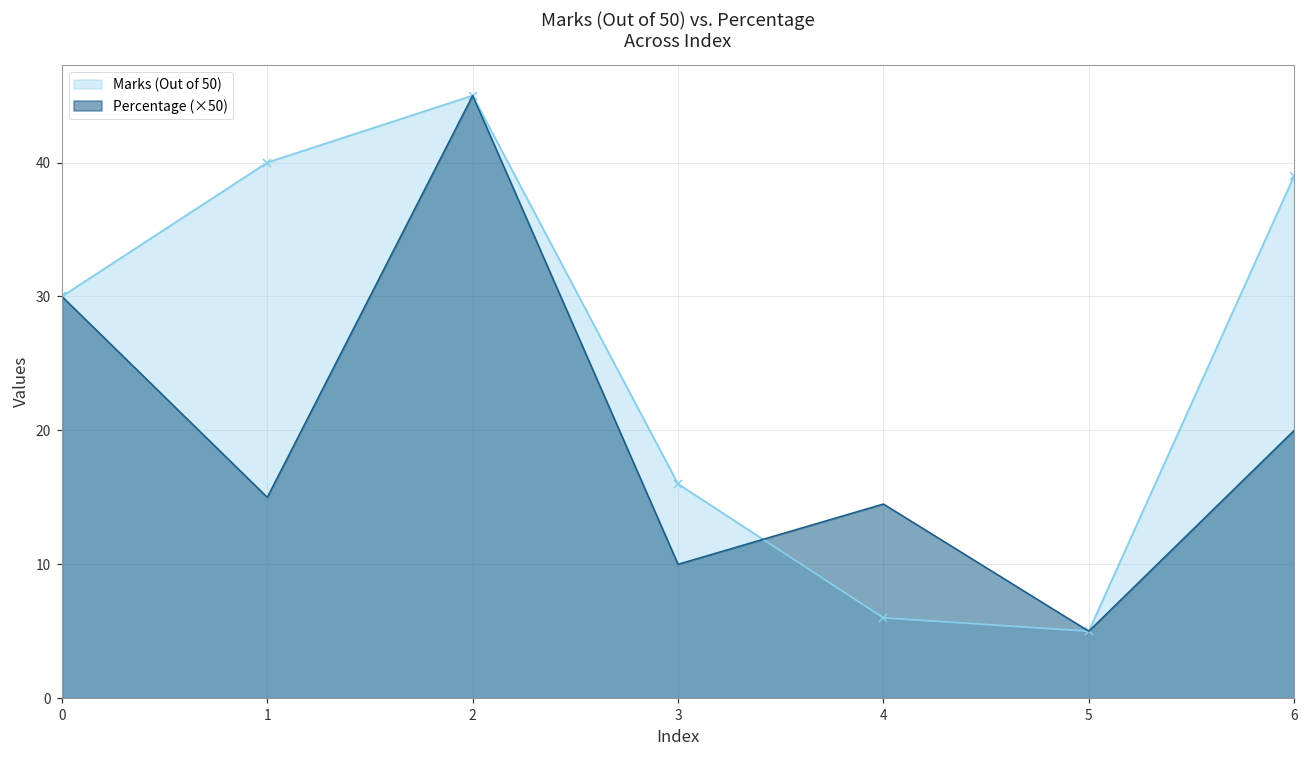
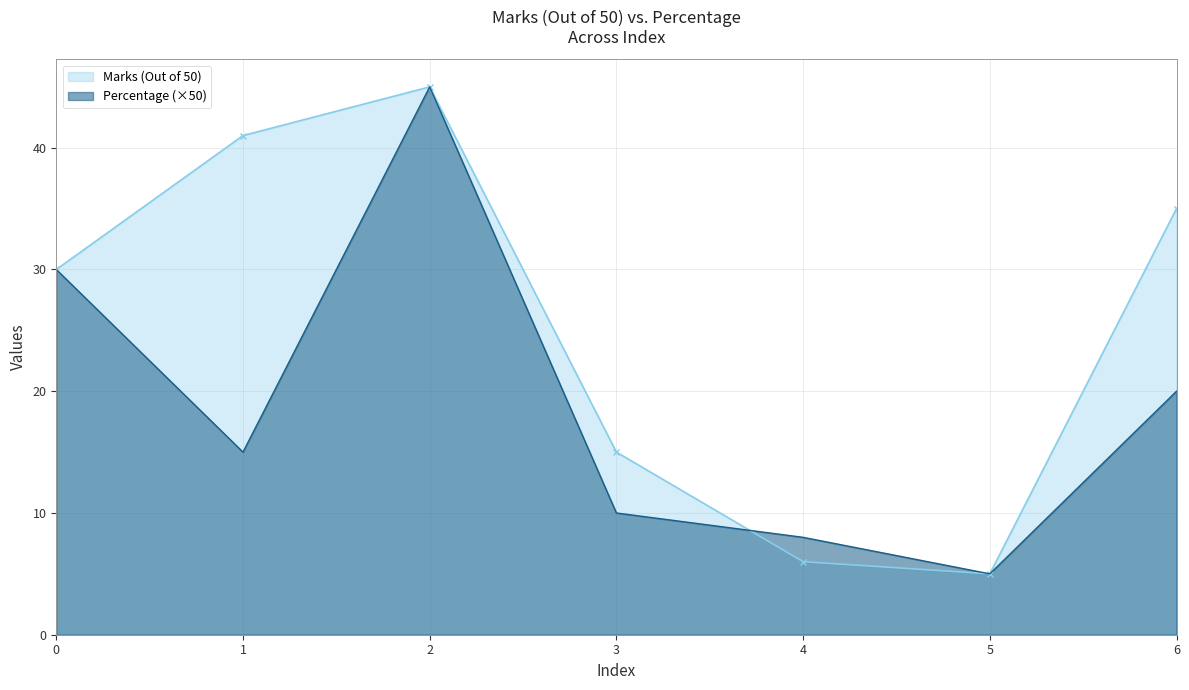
Marks (Out of 50), 1: 40 -> 41
Marks (Out of 50), 3: 16 -> 15
Percentage (×50), 4: 14.5 -> 8.0
Marks (Out of 50), 6: 39 -> 35
